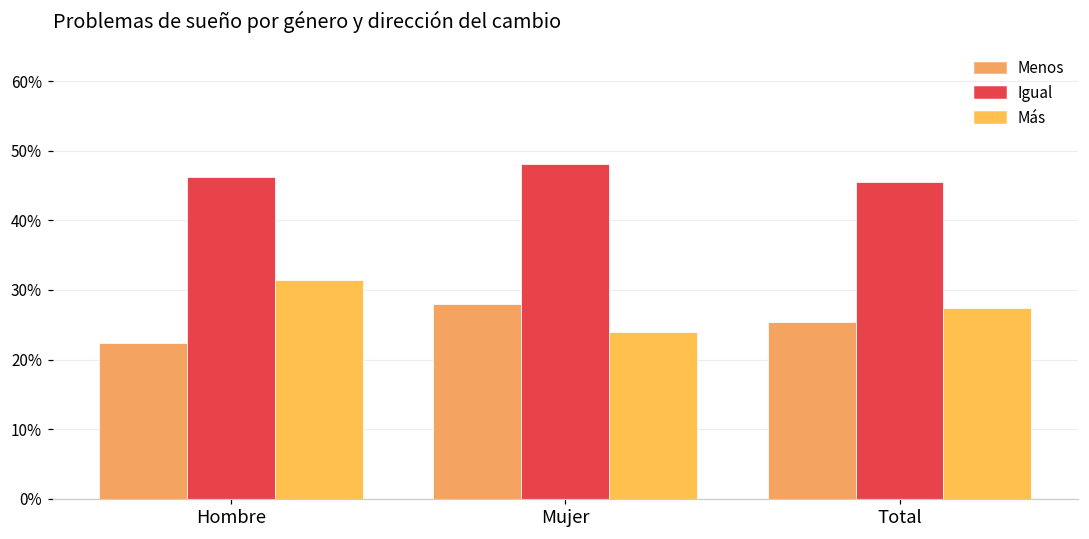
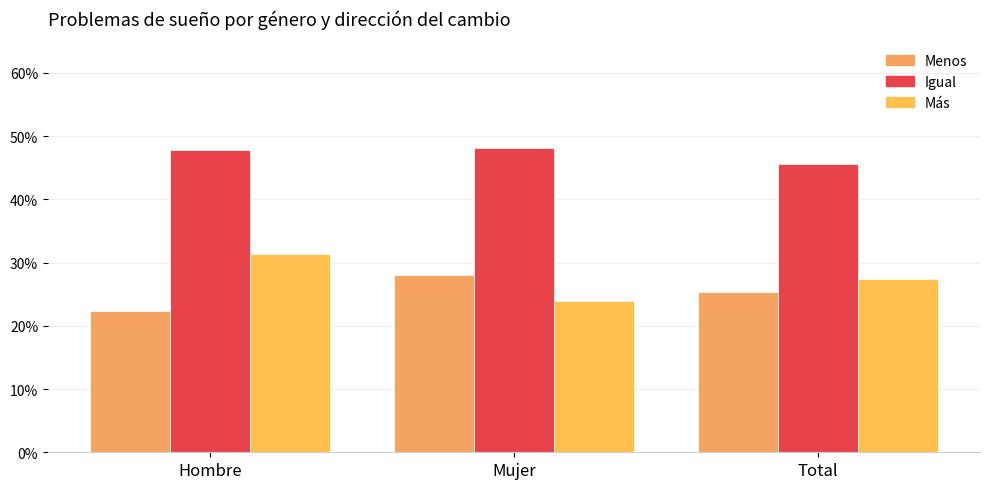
Igual, Hombre: 46% -> 48%
